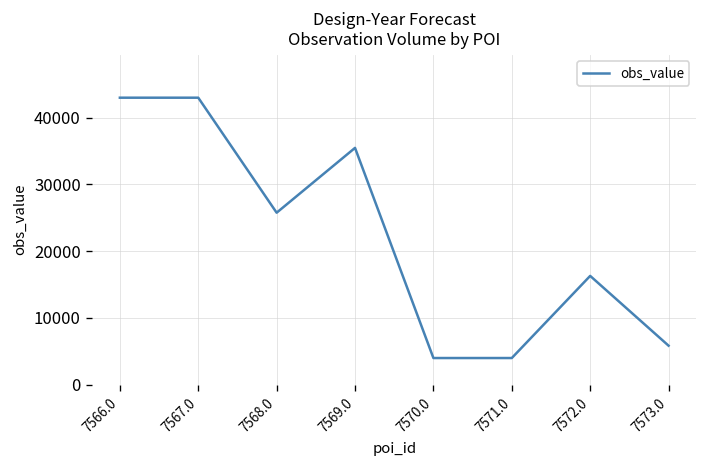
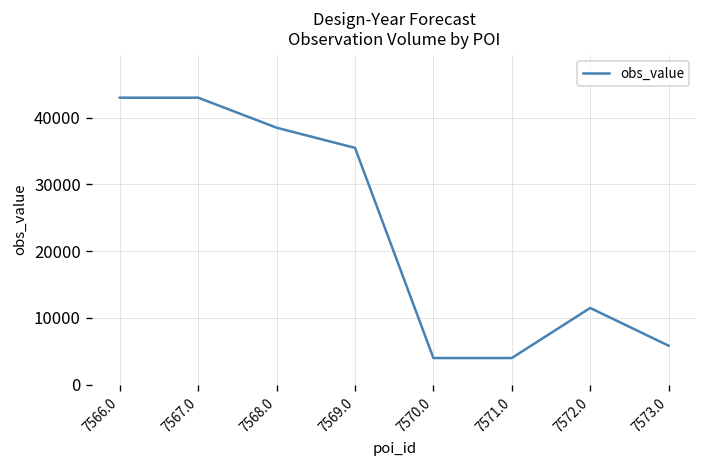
7568.0: 26000 -> 39000
7572.0: 16000 -> 12000
